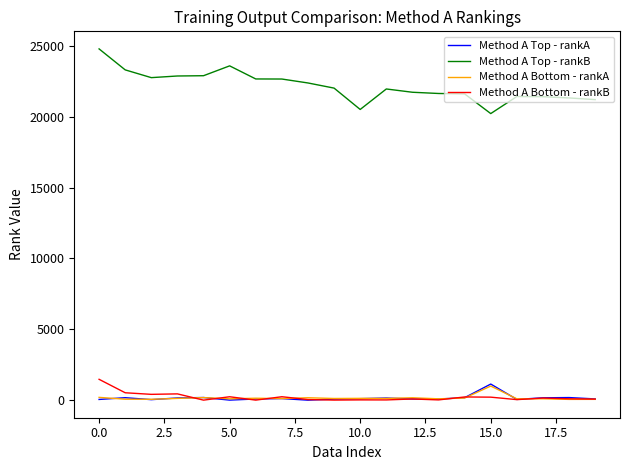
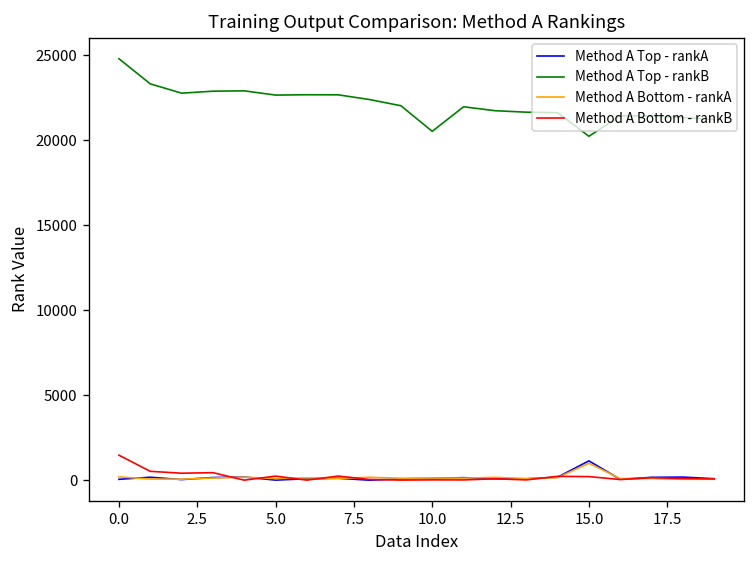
Method A Top - rankB, 5.0: 23600 -> 22600
